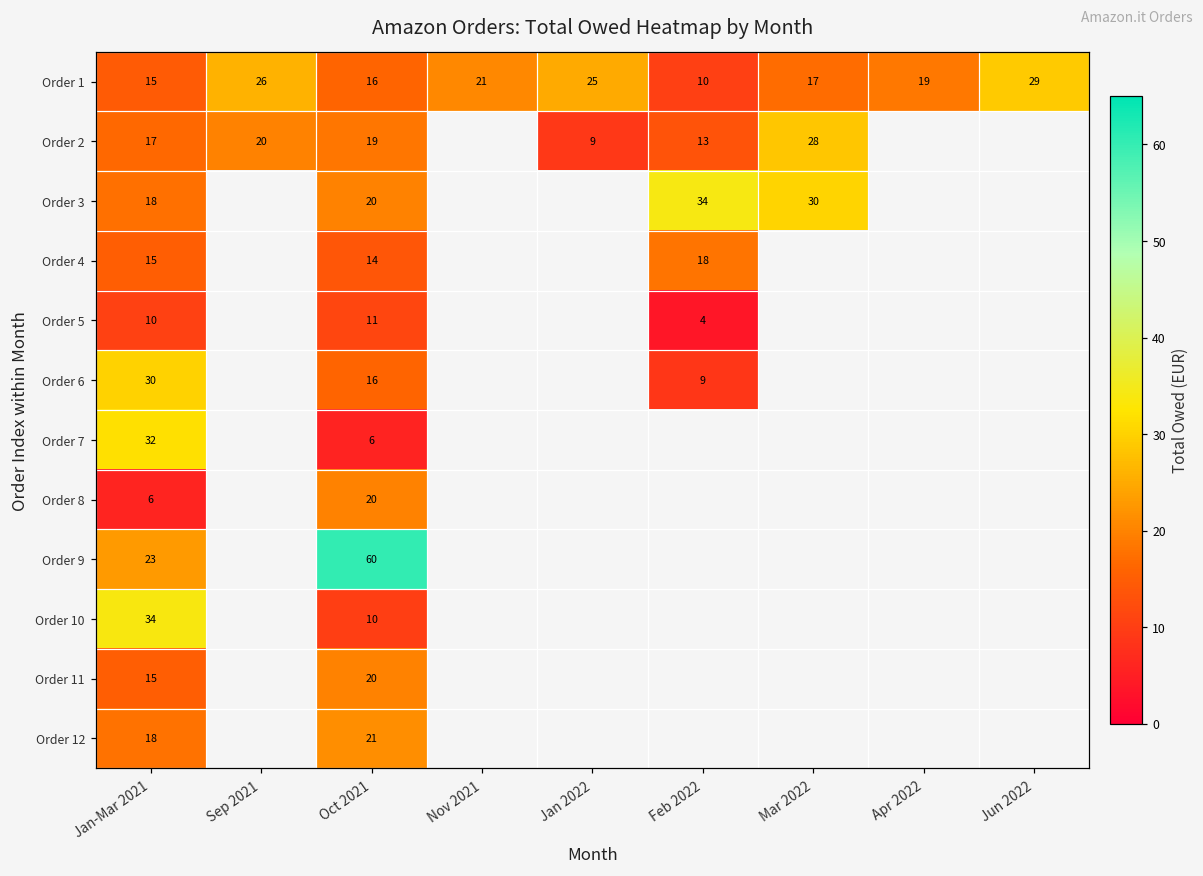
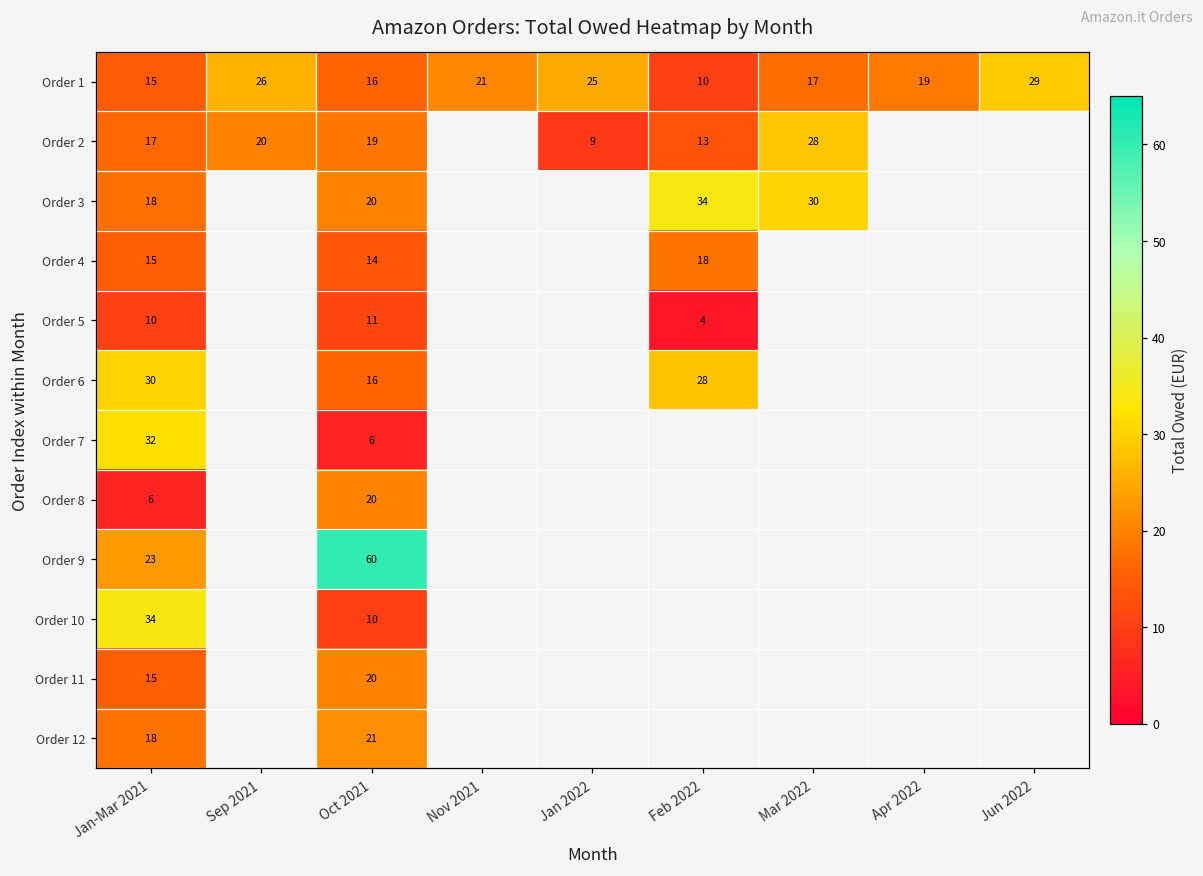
Order 6, Feb 2022: 9 -> 28
